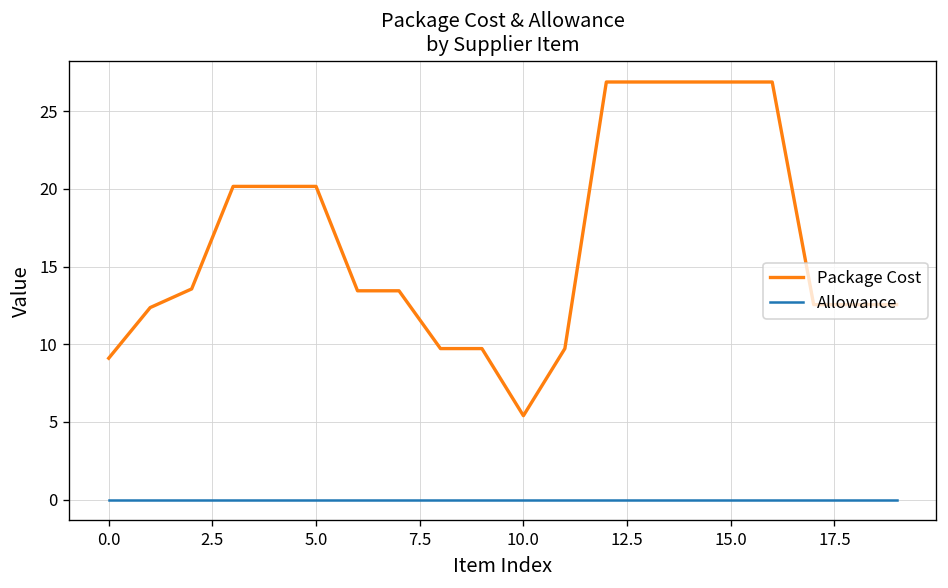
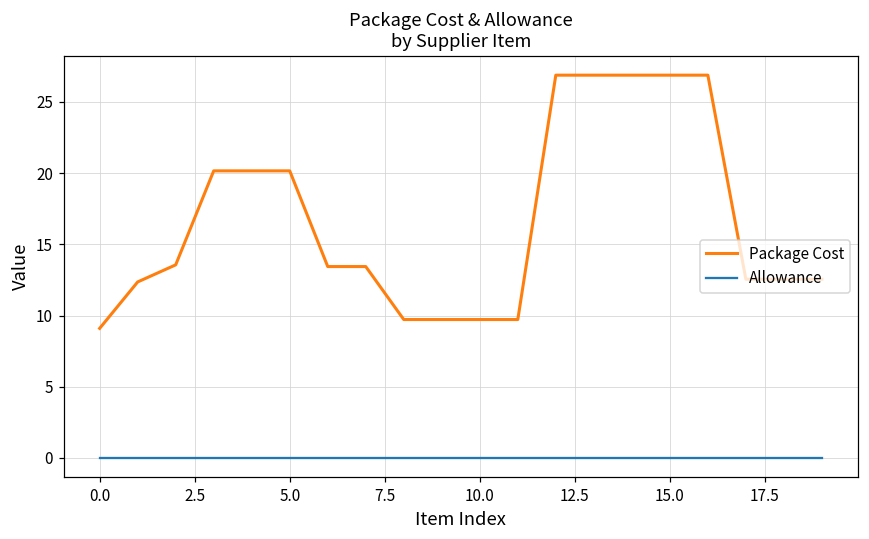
Package Cost, 10.0: 5.4 -> 9.7
